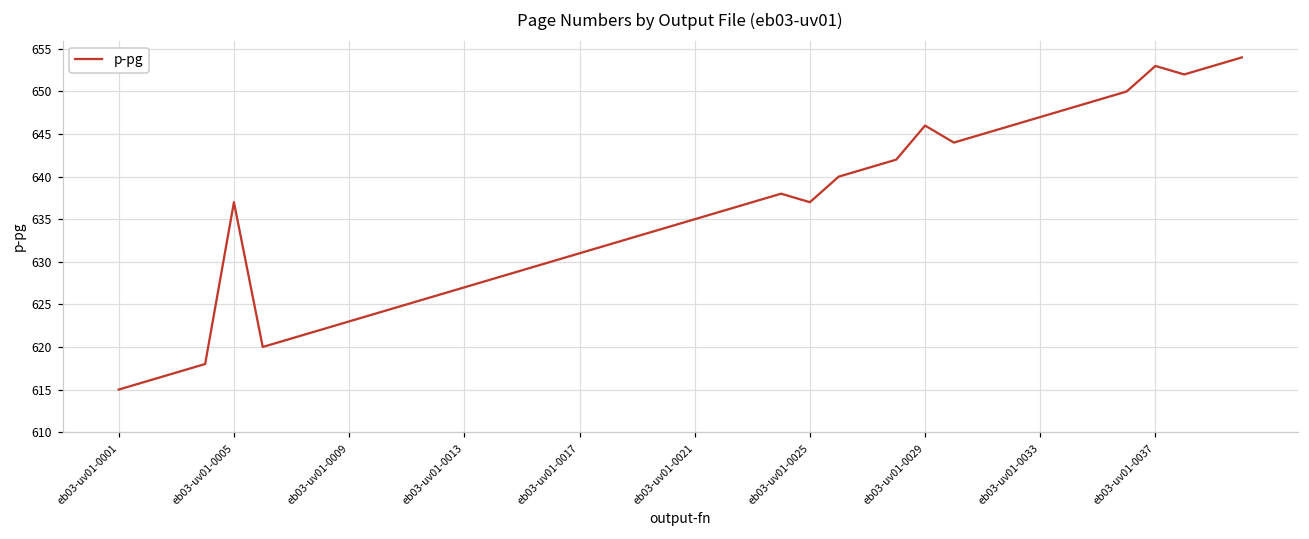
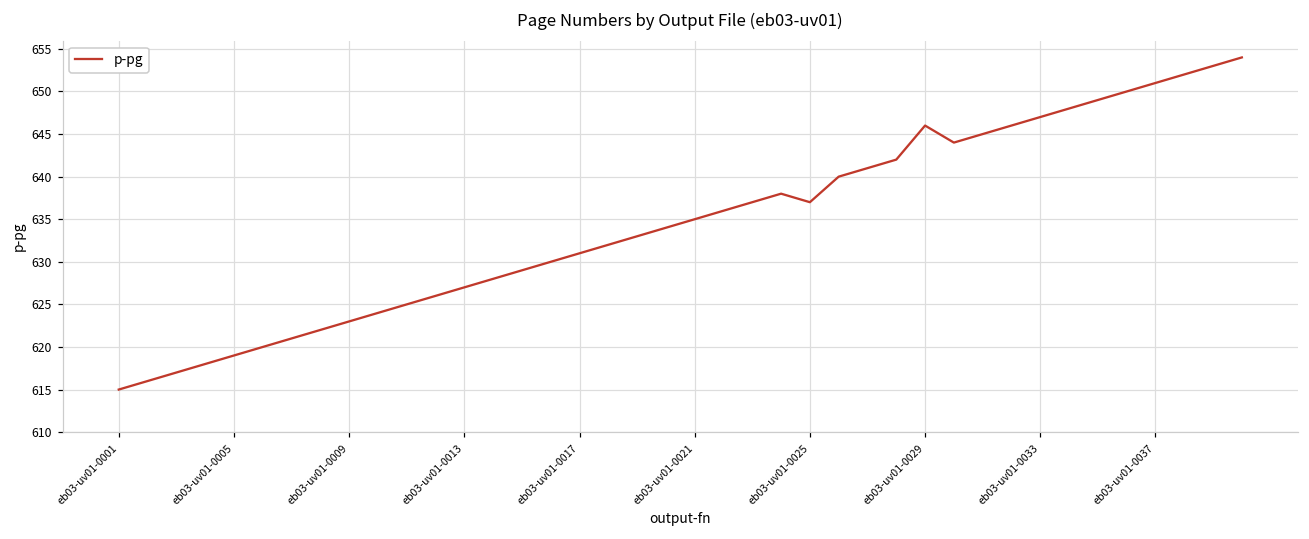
eb03-uv01-0005: 637 -> 619
eb03-uv01-0037: 653 -> 651
